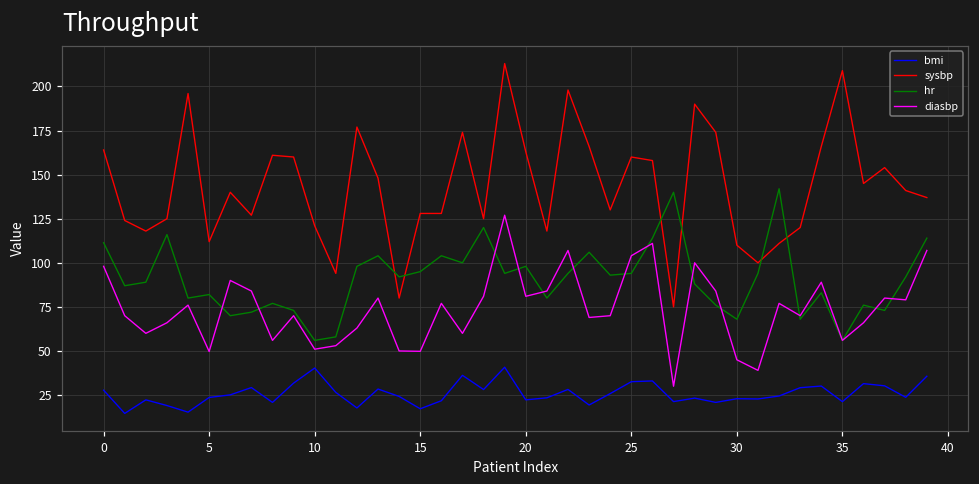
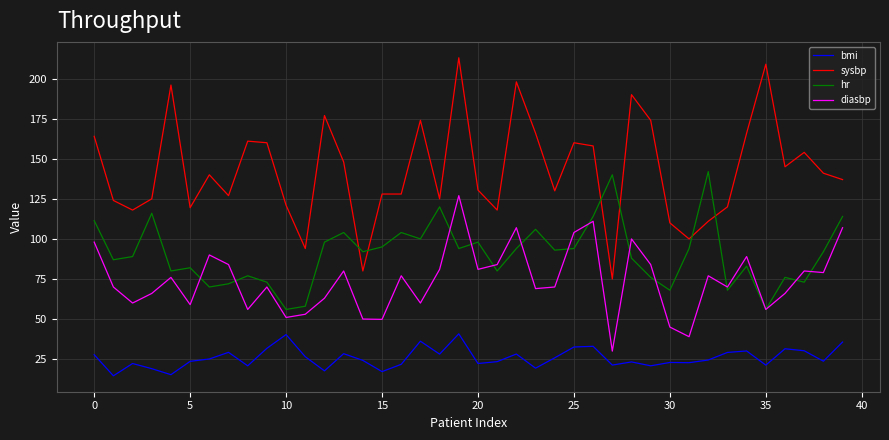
sysbp, 5: 112 -> 120
diasbp, 5: 50 -> 59
sysbp, 20: 163 -> 131
